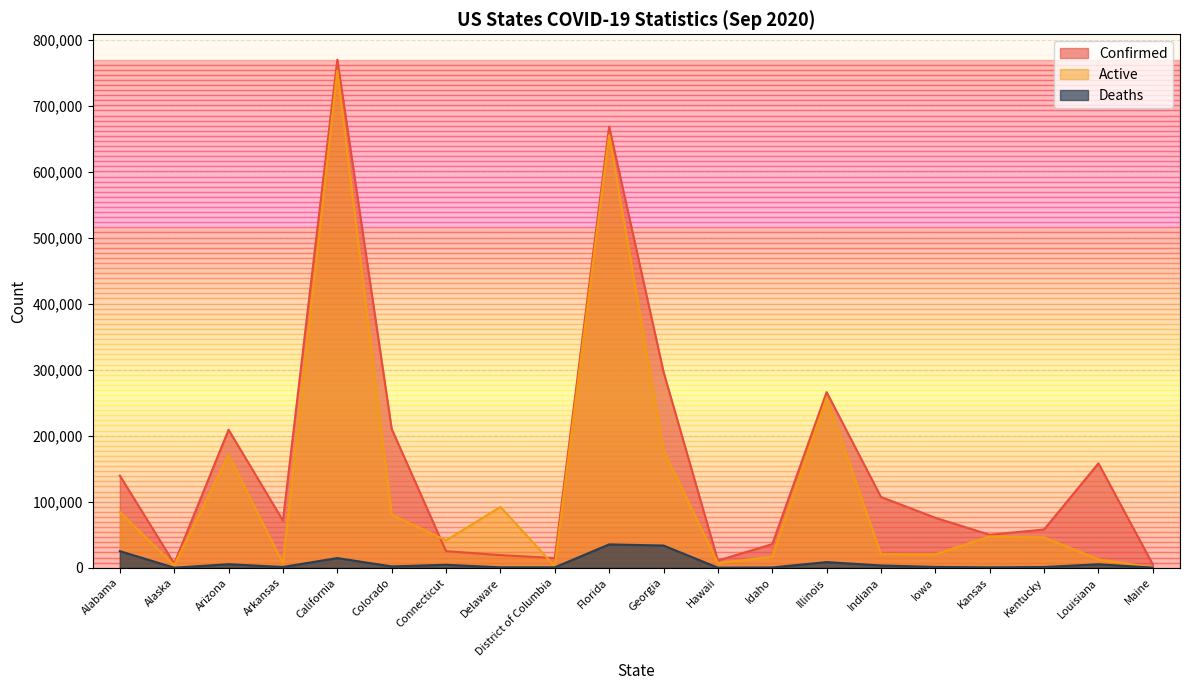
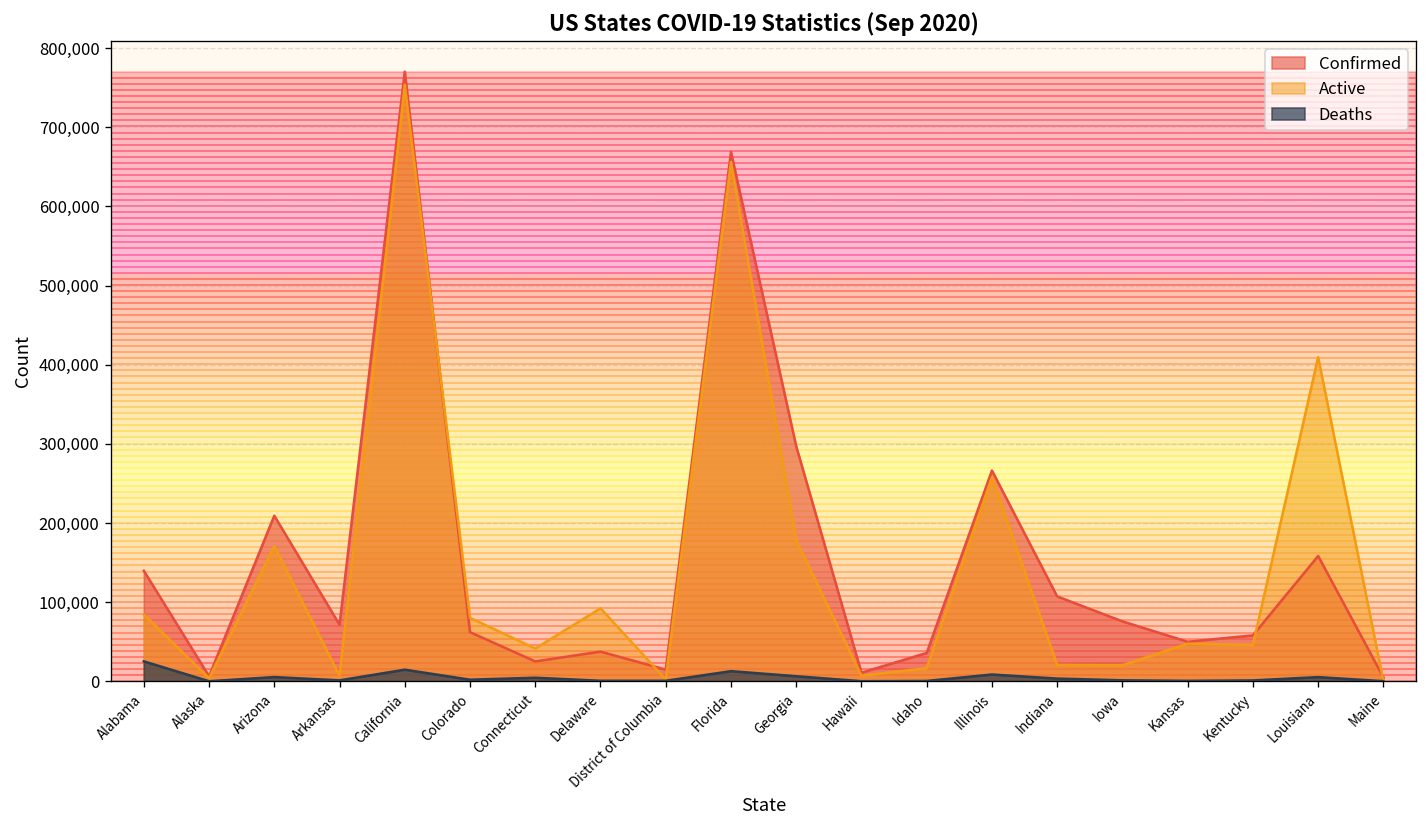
Confirmed, Colorado: 210,000 -> 60,000
Confirmed, Delaware: 20,000 -> 40,000
Deaths, Florida: 40,000 -> 10,000
Deaths, Georgia: 30,000 -> 10,000
Active, Louisiana: 10,000 -> 410,000
